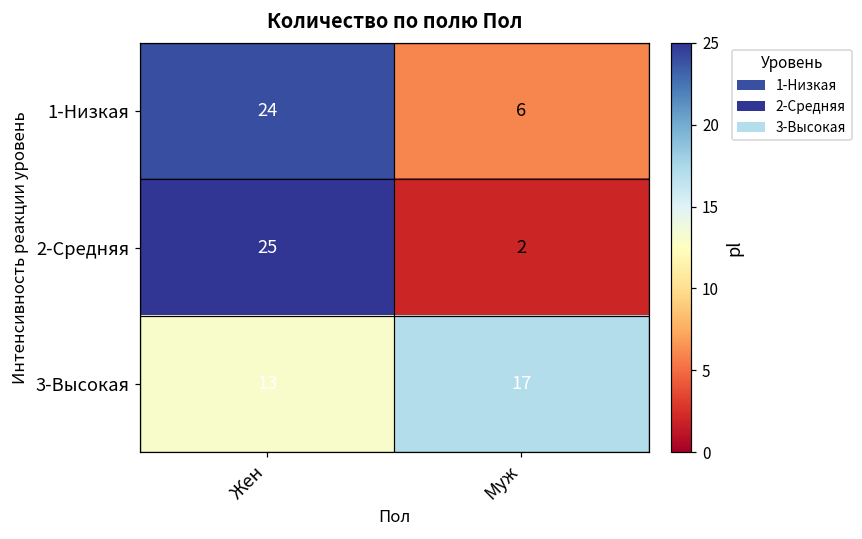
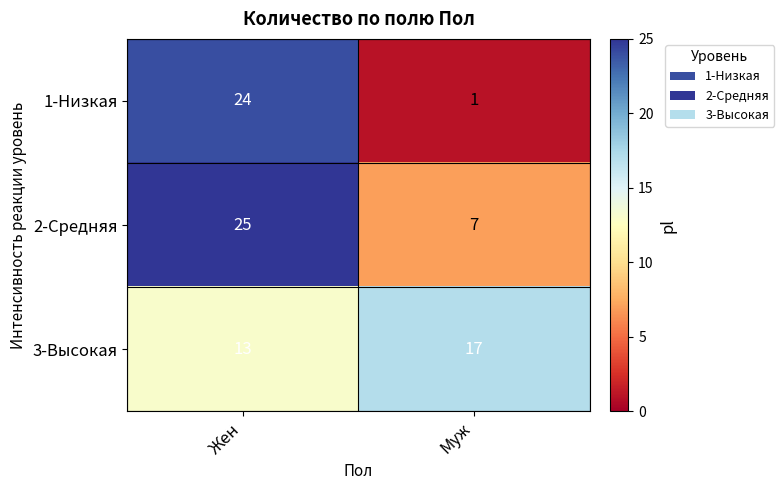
1-Низкая, Муж: 6 -> 1
2-Средняя, Муж: 2 -> 7
